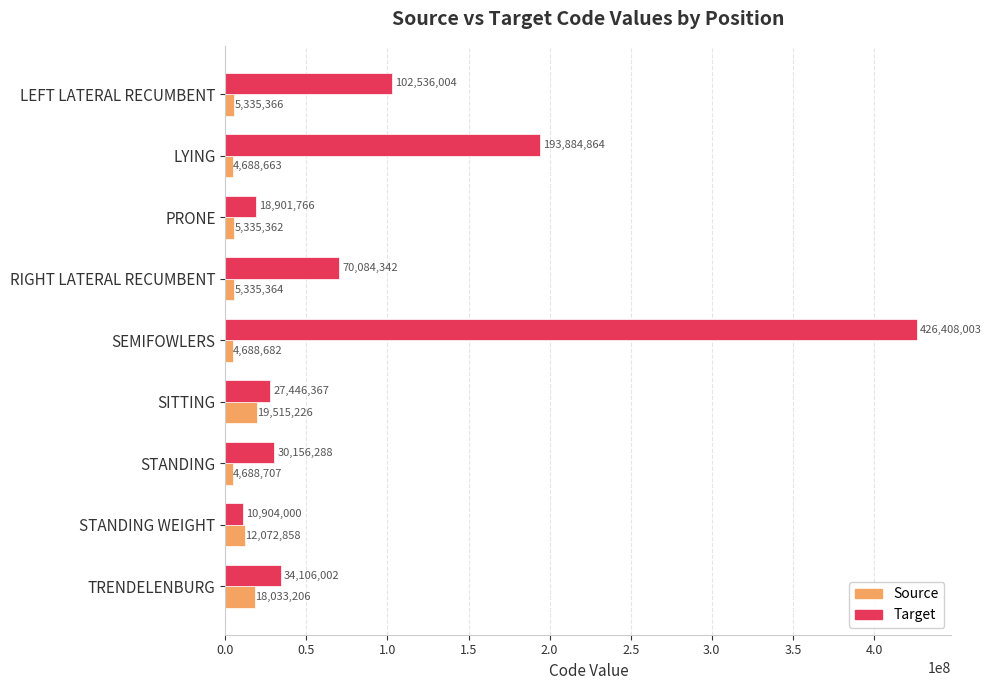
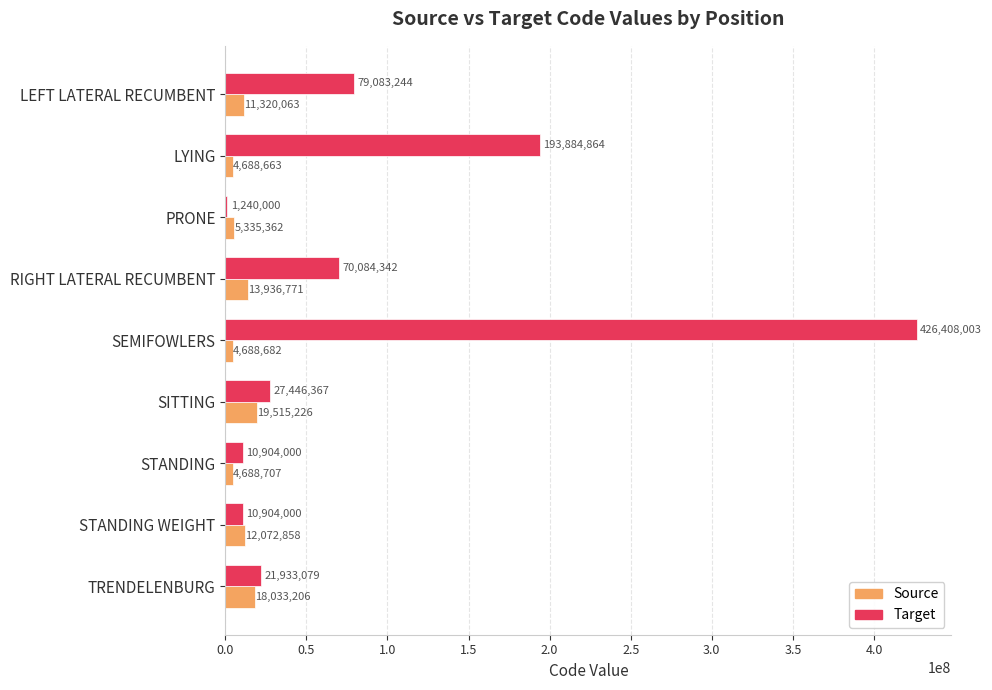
Target, LEFT LATERAL RECUMBENT: 102,536,004 -> 79,083,244
Source, LEFT LATERAL RECUMBENT: 5,335,366 -> 11,320,063
Target, PRONE: 18,901,766 -> 1,240,000
Source, RIGHT LATERAL RECUMBENT: 5,335,364 -> 13,936,771
Target, STANDING: 30,156,288 -> 10,904,000
Target, TRENDELENBURG: 34,106,002 -> 21,933,079
